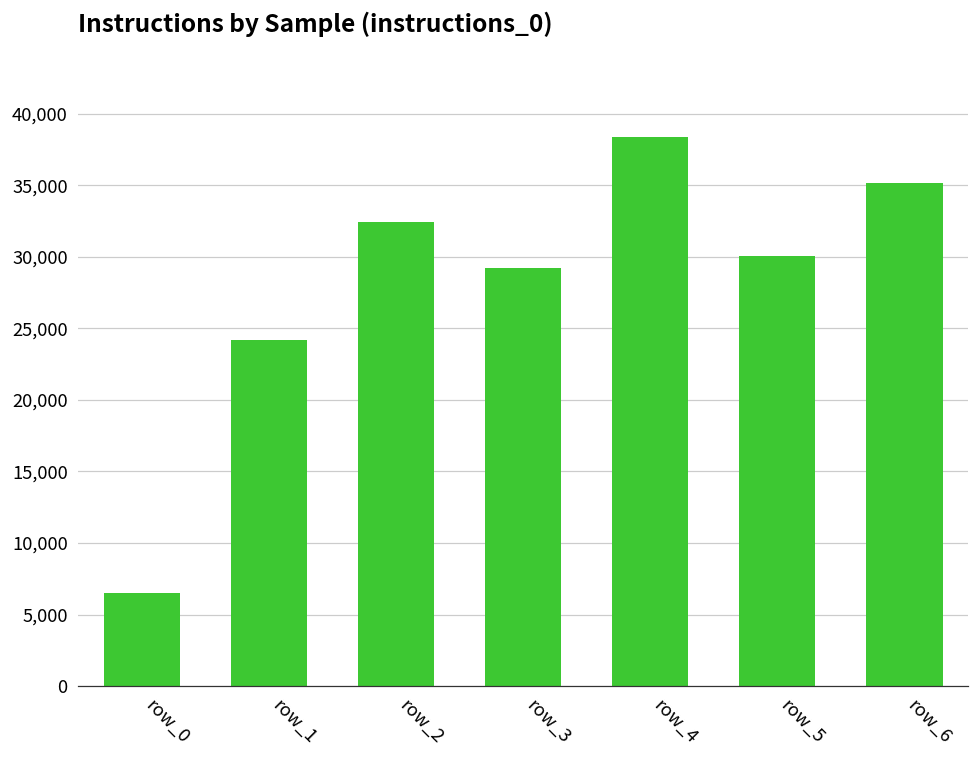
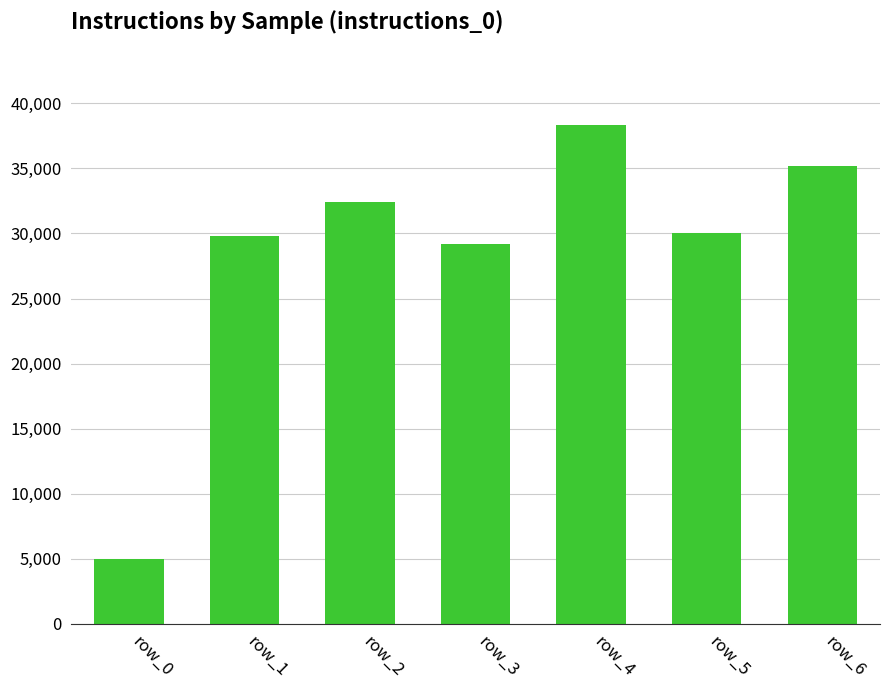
row_0: 6,500 -> 5,000
row_1: 24,200 -> 29,800
